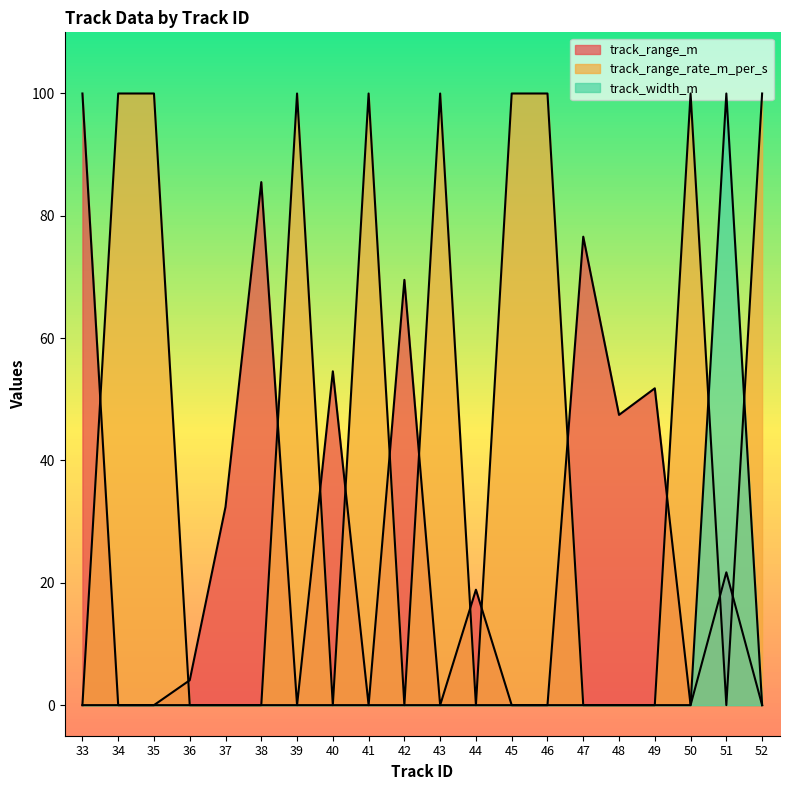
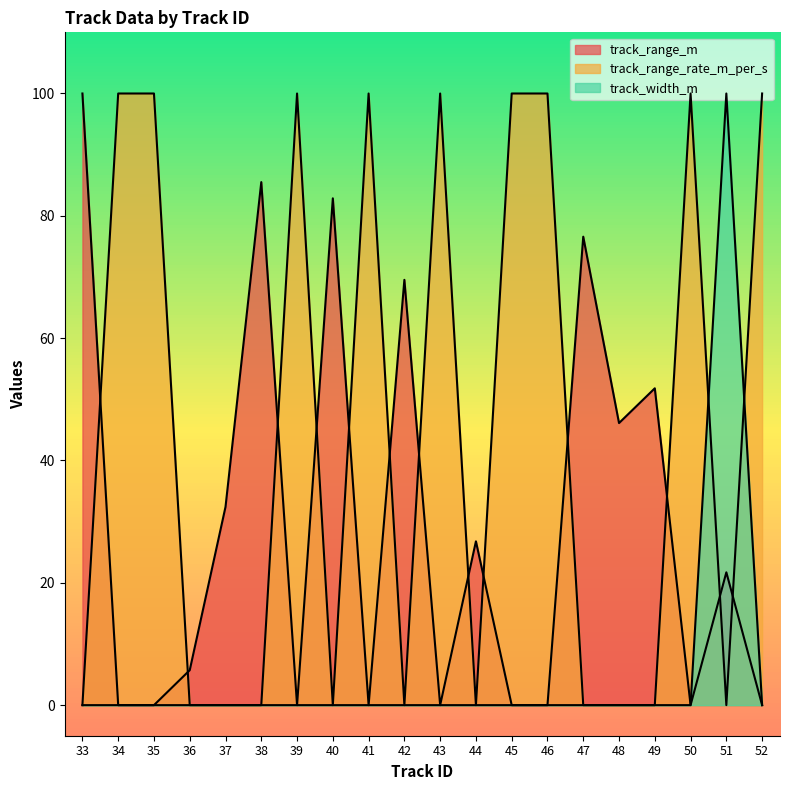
track_range_m, 36: 4 -> 6
track_range_m, 40: 55 -> 83
track_range_m, 44: 19 -> 27
track_range_m, 48: 47 -> 46
